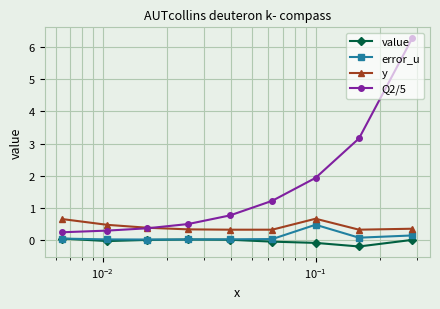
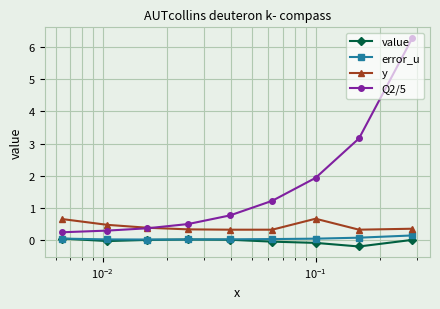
error_u, 10^-1: 0.5 -> 0.1
